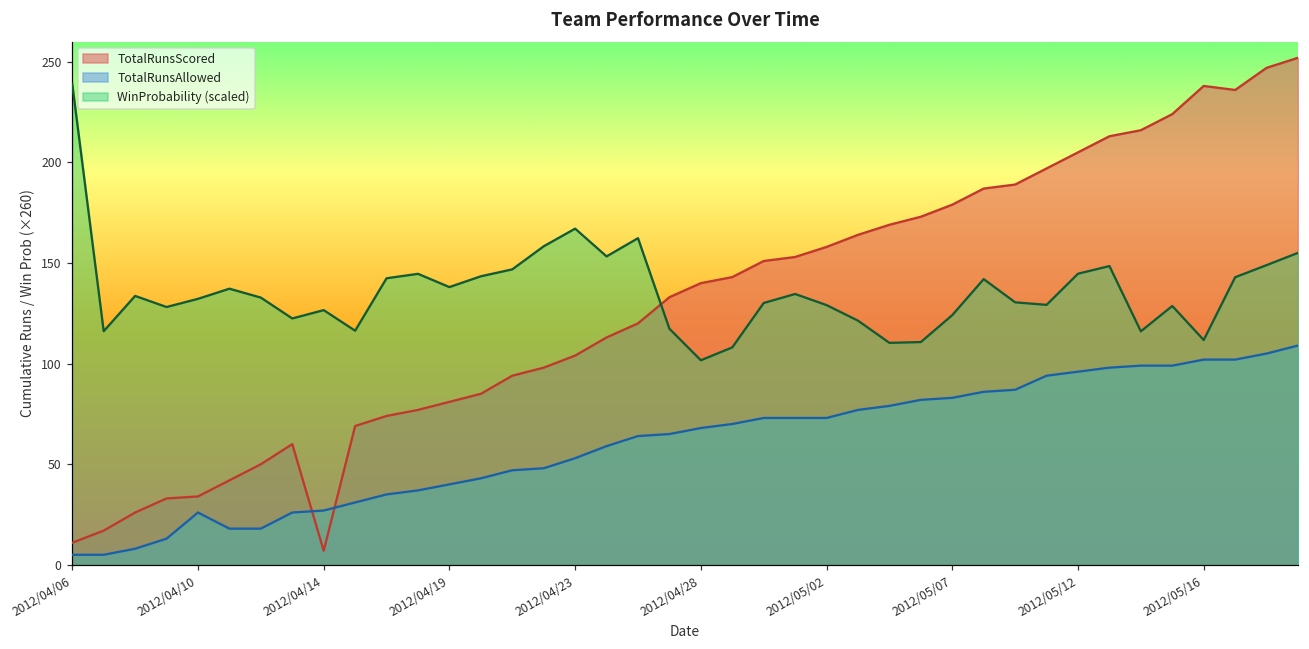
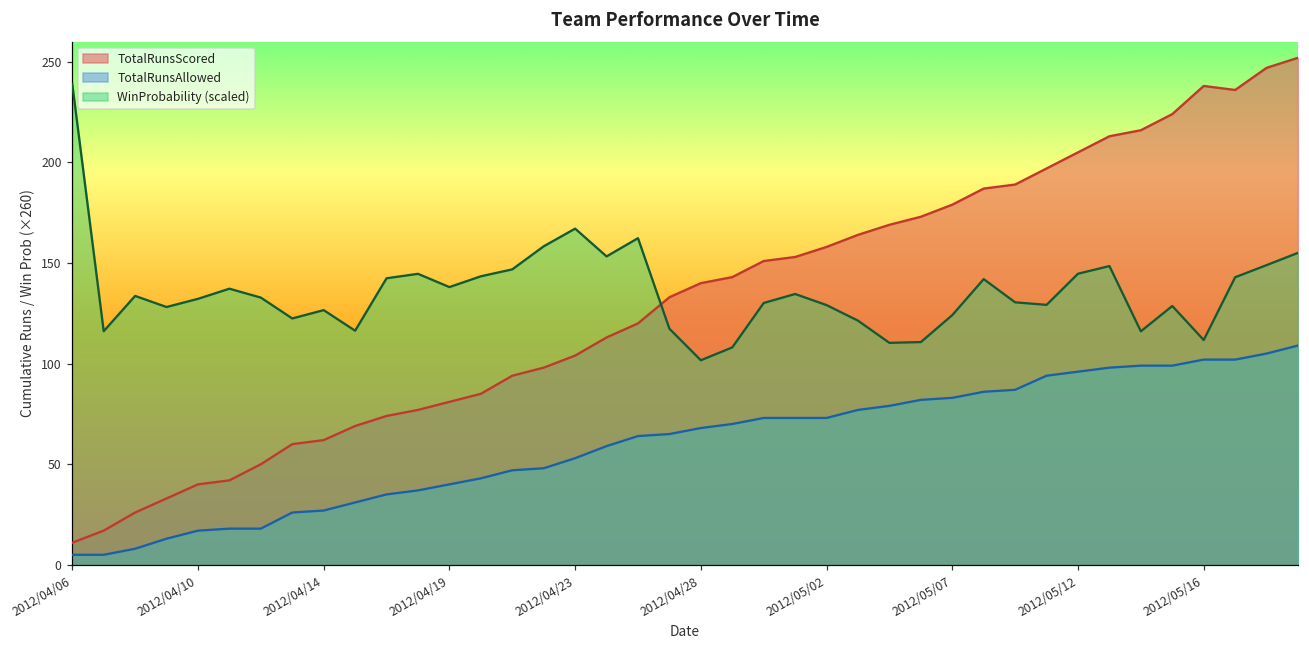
TotalRunsScored, 2012/04/10: 34 -> 40
TotalRunsAllowed, 2012/04/10: 26 -> 17
TotalRunsScored, 2012/04/14: 7 -> 62
